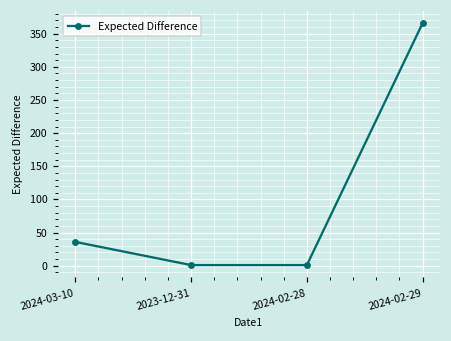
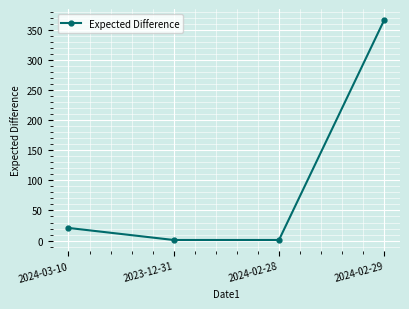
2024-03-10: 40 -> 20
